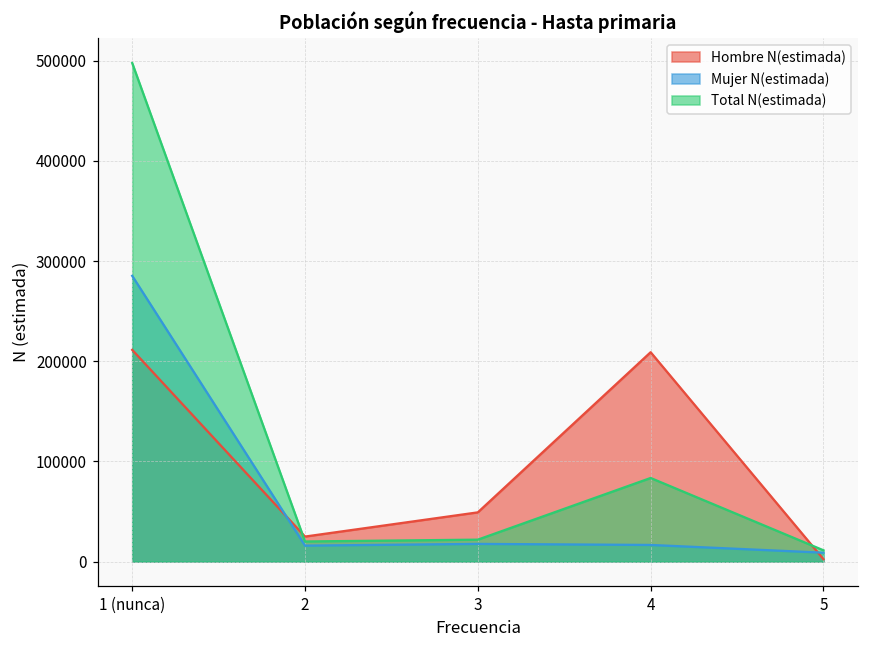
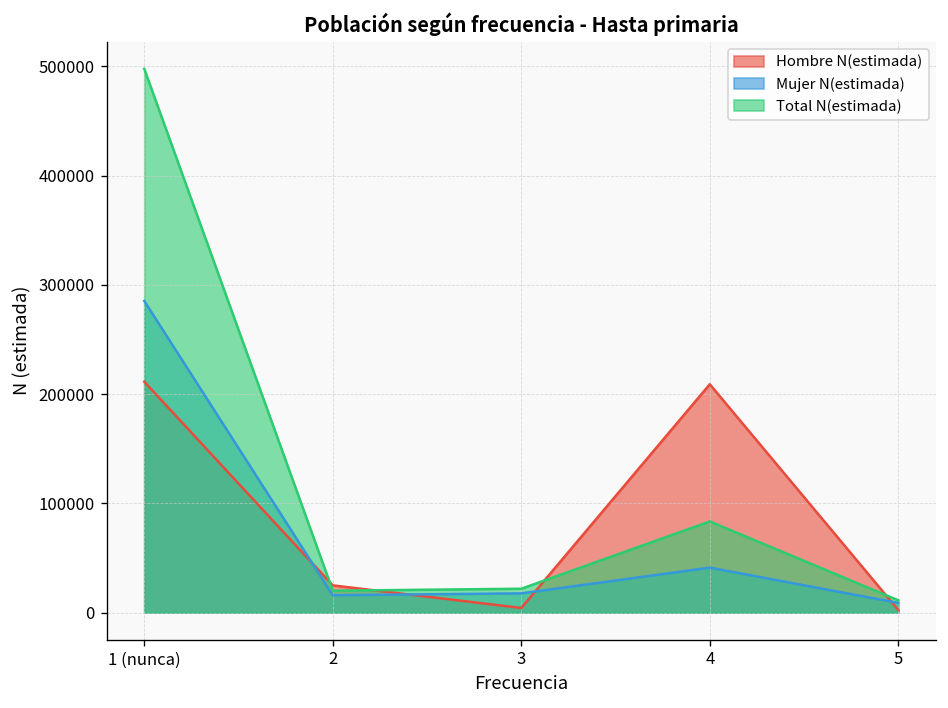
Hombre N(estimada), 3: 50000 -> 0
Mujer N(estimada), 4: 20000 -> 40000
